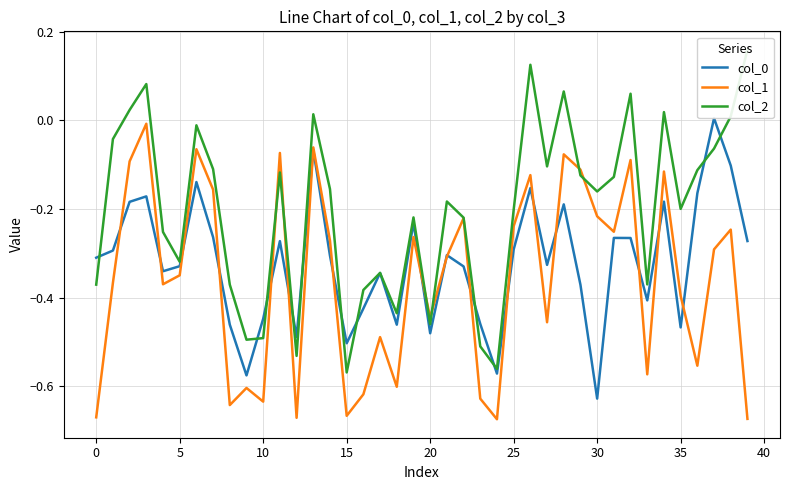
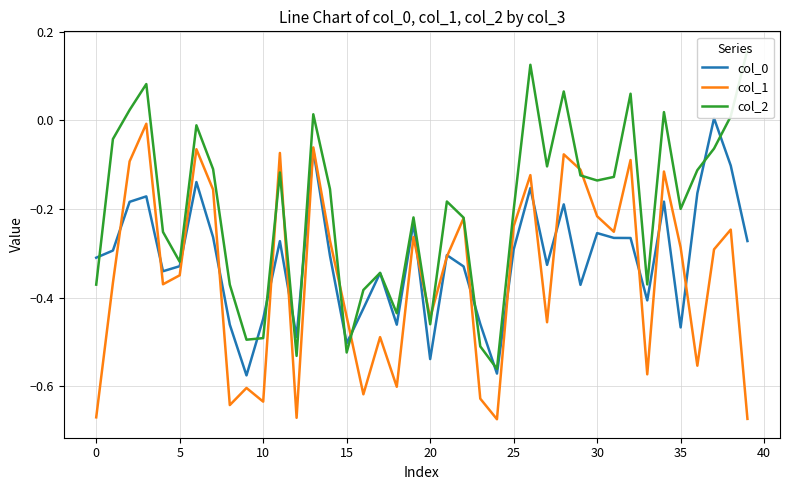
col_1, 15: -0.67 -> -0.44
col_2, 15: -0.57 -> -0.52
col_0, 20: -0.48 -> -0.54
col_0, 30: -0.63 -> -0.25
col_2, 30: -0.16 -> -0.14
col_1, 35: -0.40 -> -0.29
